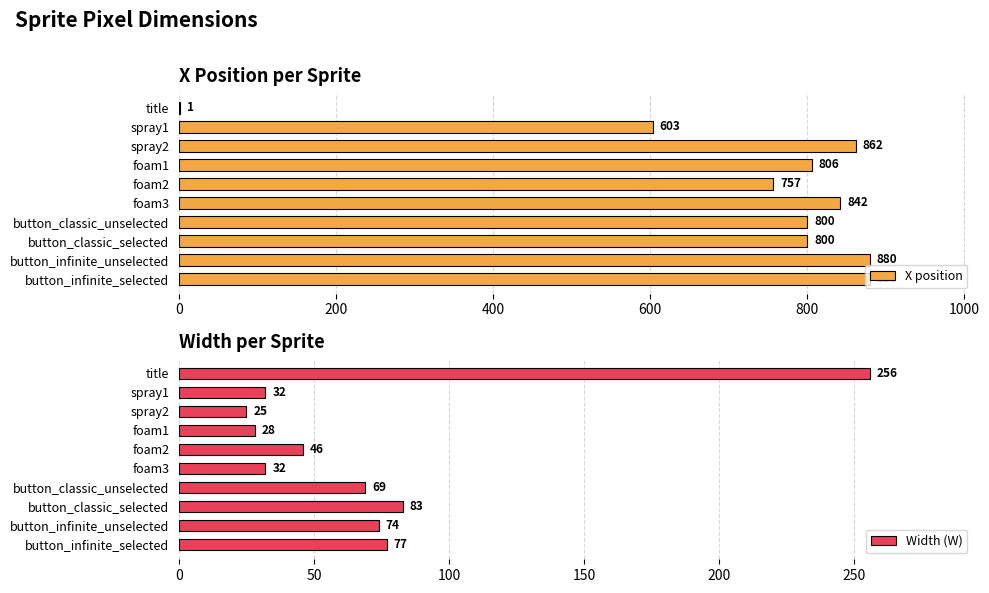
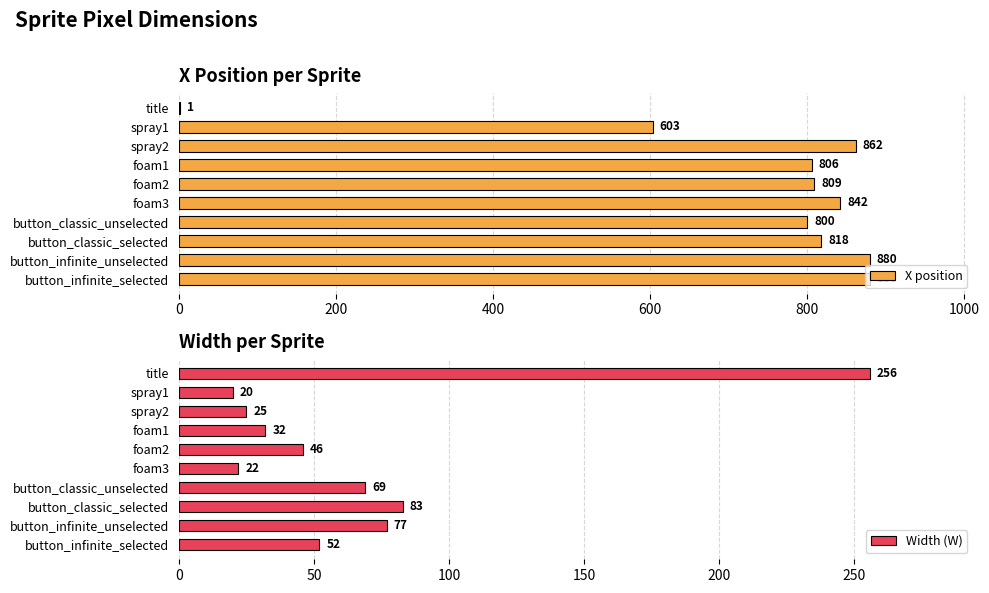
X Position per Sprite, foam2: 757 -> 809
X Position per Sprite, button_classic_selected: 800 -> 818
Width per Sprite, spray1: 32 -> 20
Width per Sprite, foam1: 28 -> 32
Width per Sprite, foam3: 32 -> 22
Width per Sprite, button_infinite_unselected: 74 -> 77
Width per Sprite, button_infinite_selected: 77 -> 52
